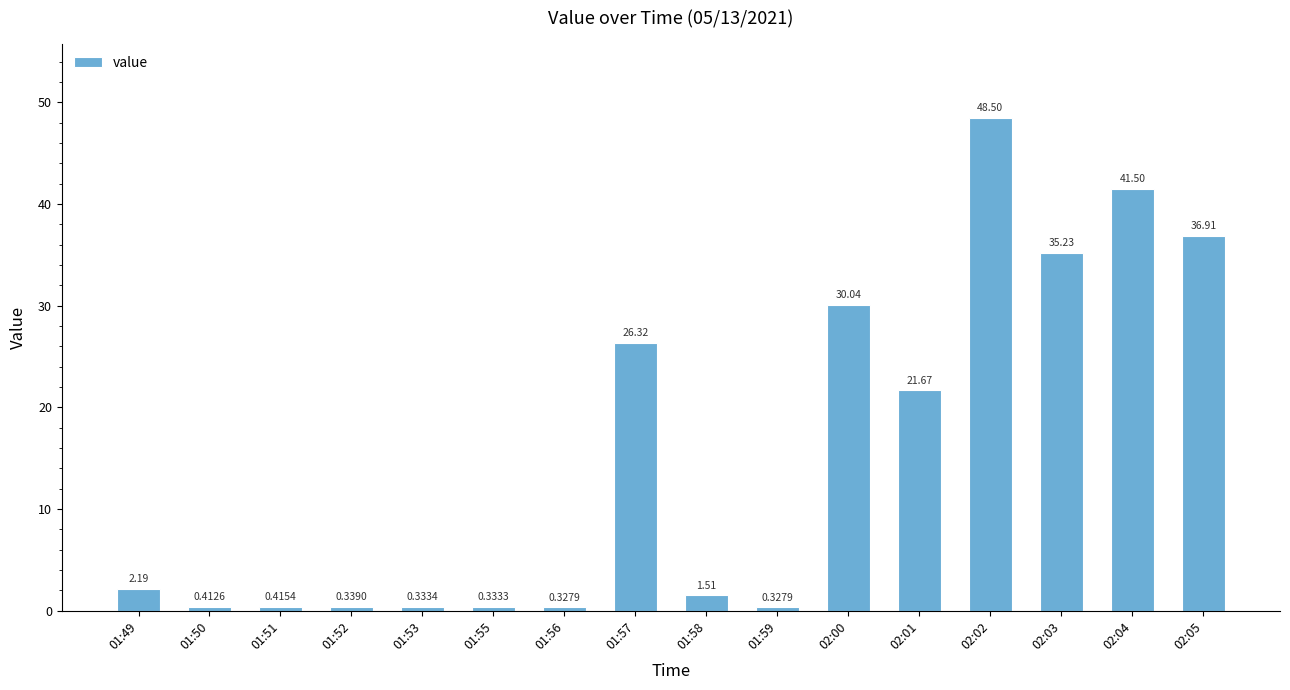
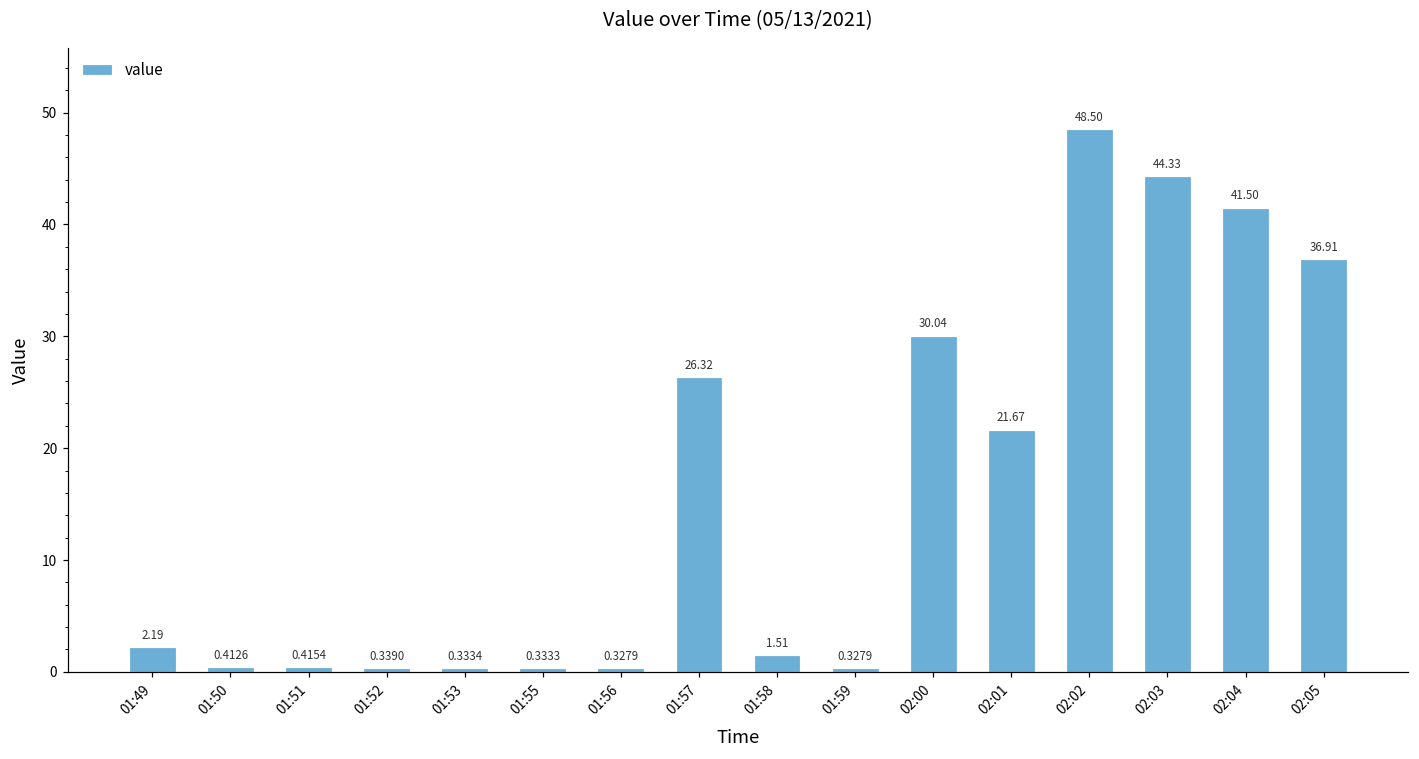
02:03: 35.23 -> 44.33
